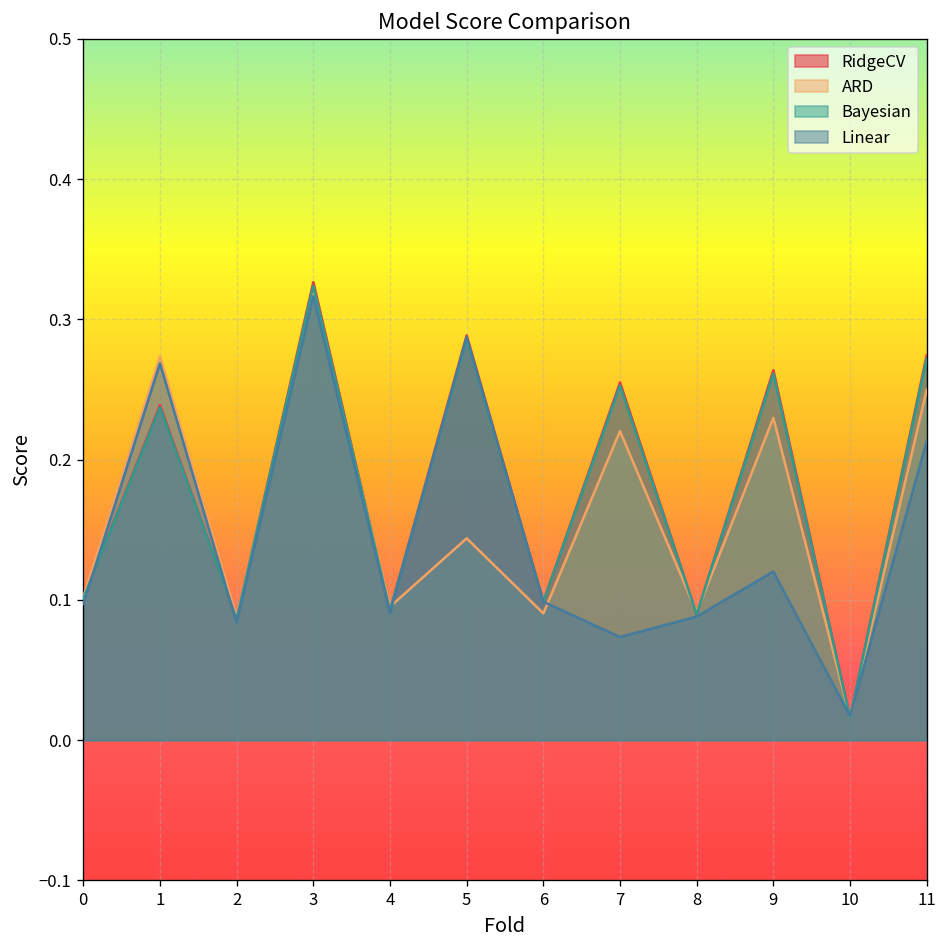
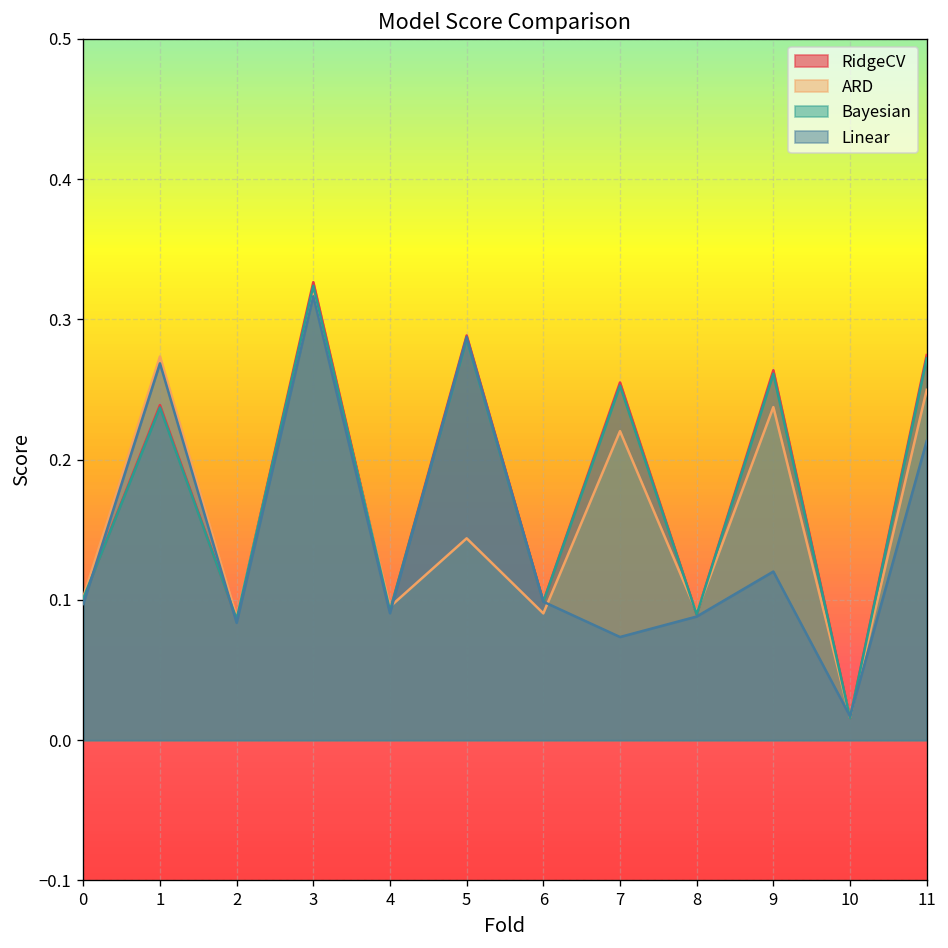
ARD, 9: 0.230 -> 0.237
